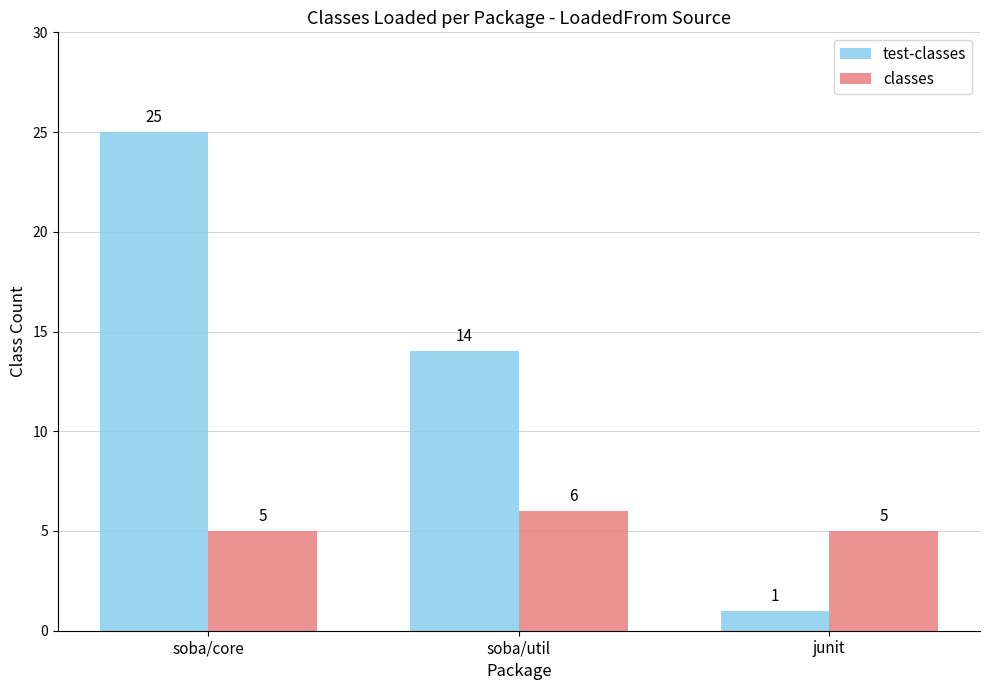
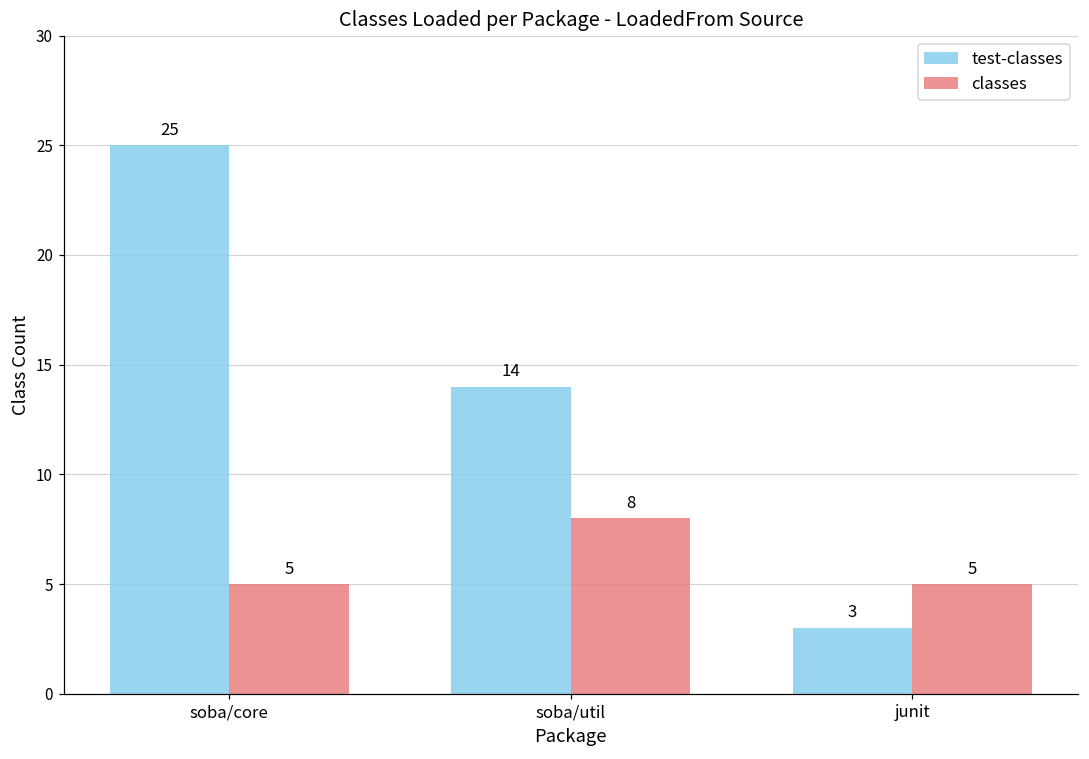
classes, soba/util: 6 -> 8
test-classes, junit: 1 -> 3
